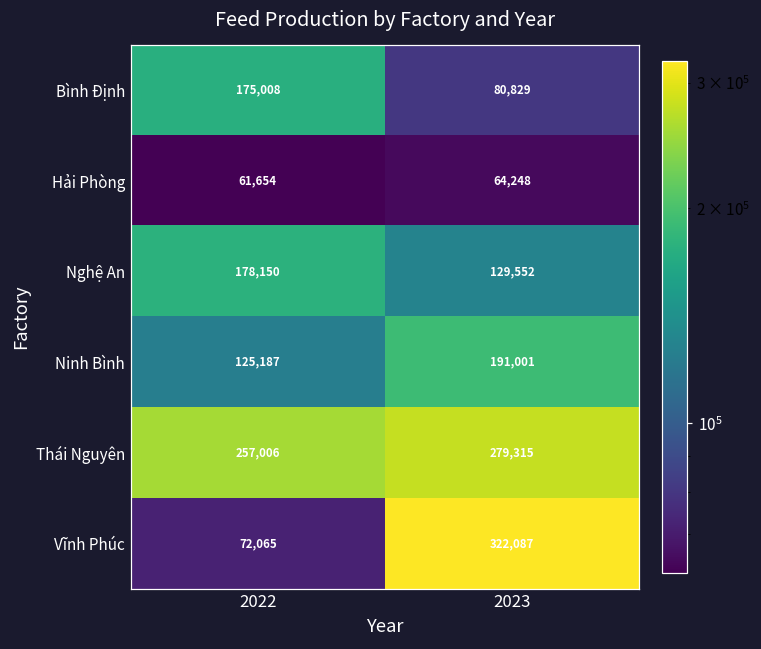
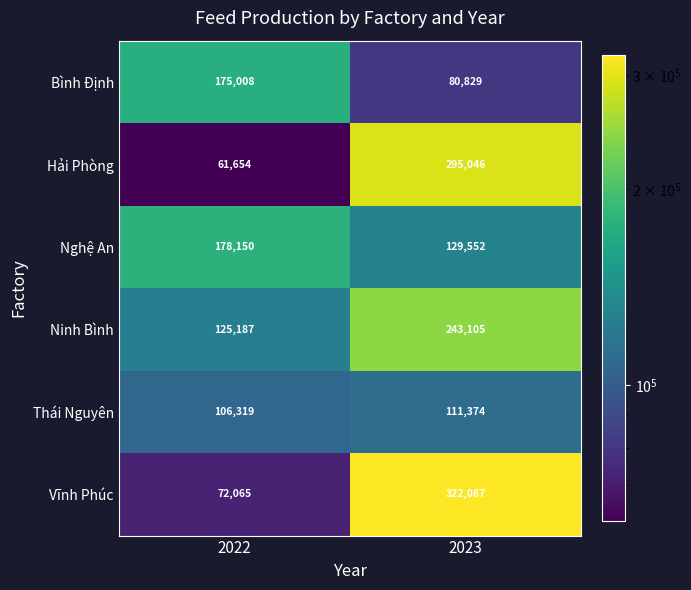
Hải Phòng, 2023: 64,248 -> 295,046
Ninh Bình, 2023: 191,001 -> 243,105
Thái Nguyên, 2022: 257,006 -> 106,319
Thái Nguyên, 2023: 279,315 -> 111,374
